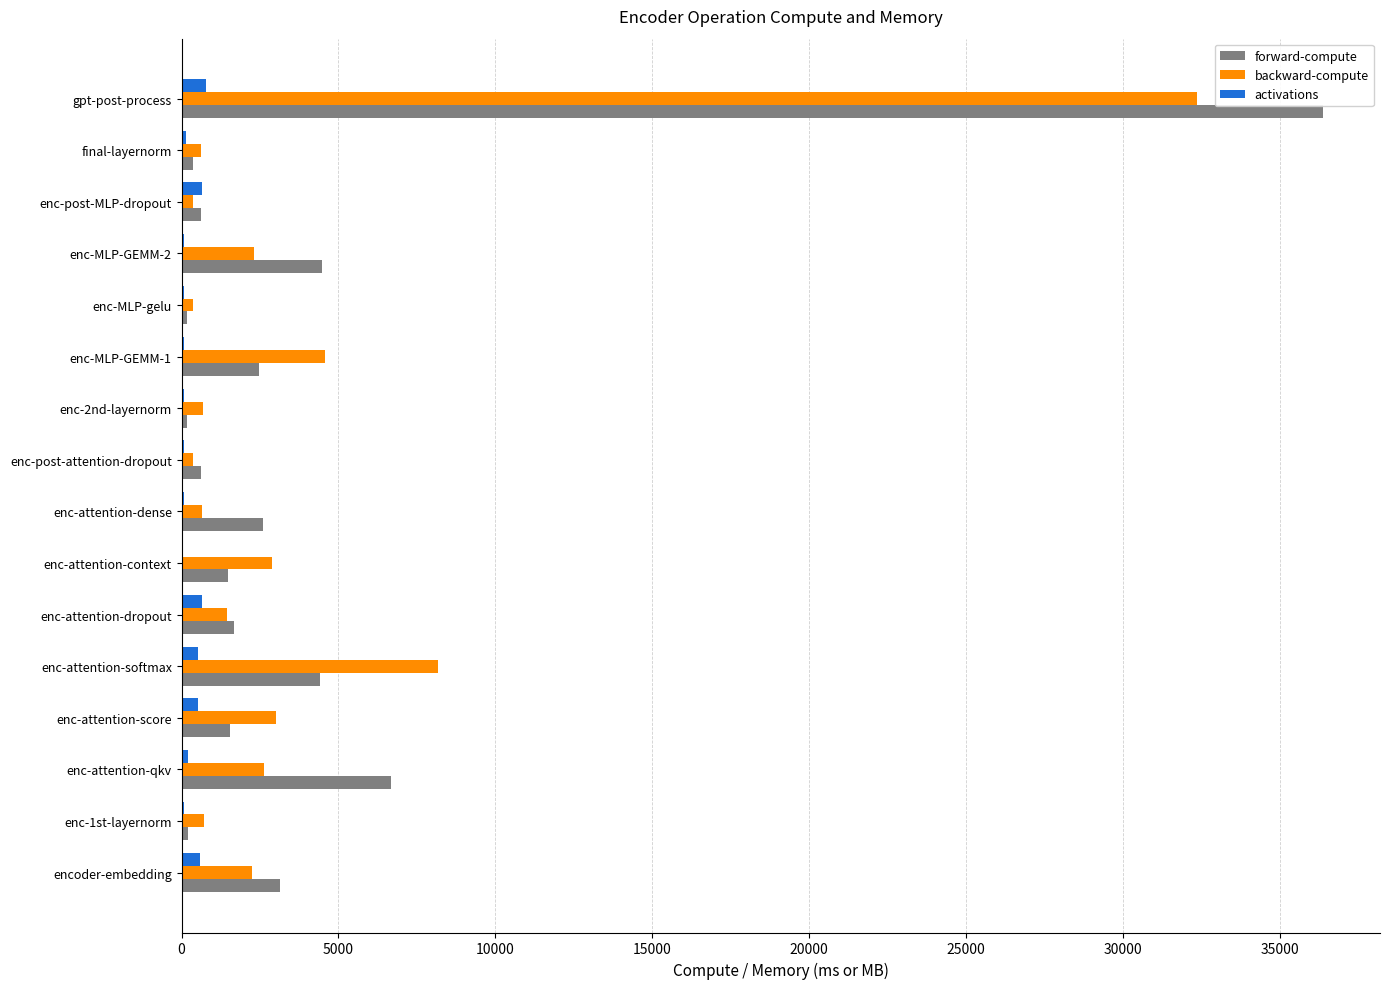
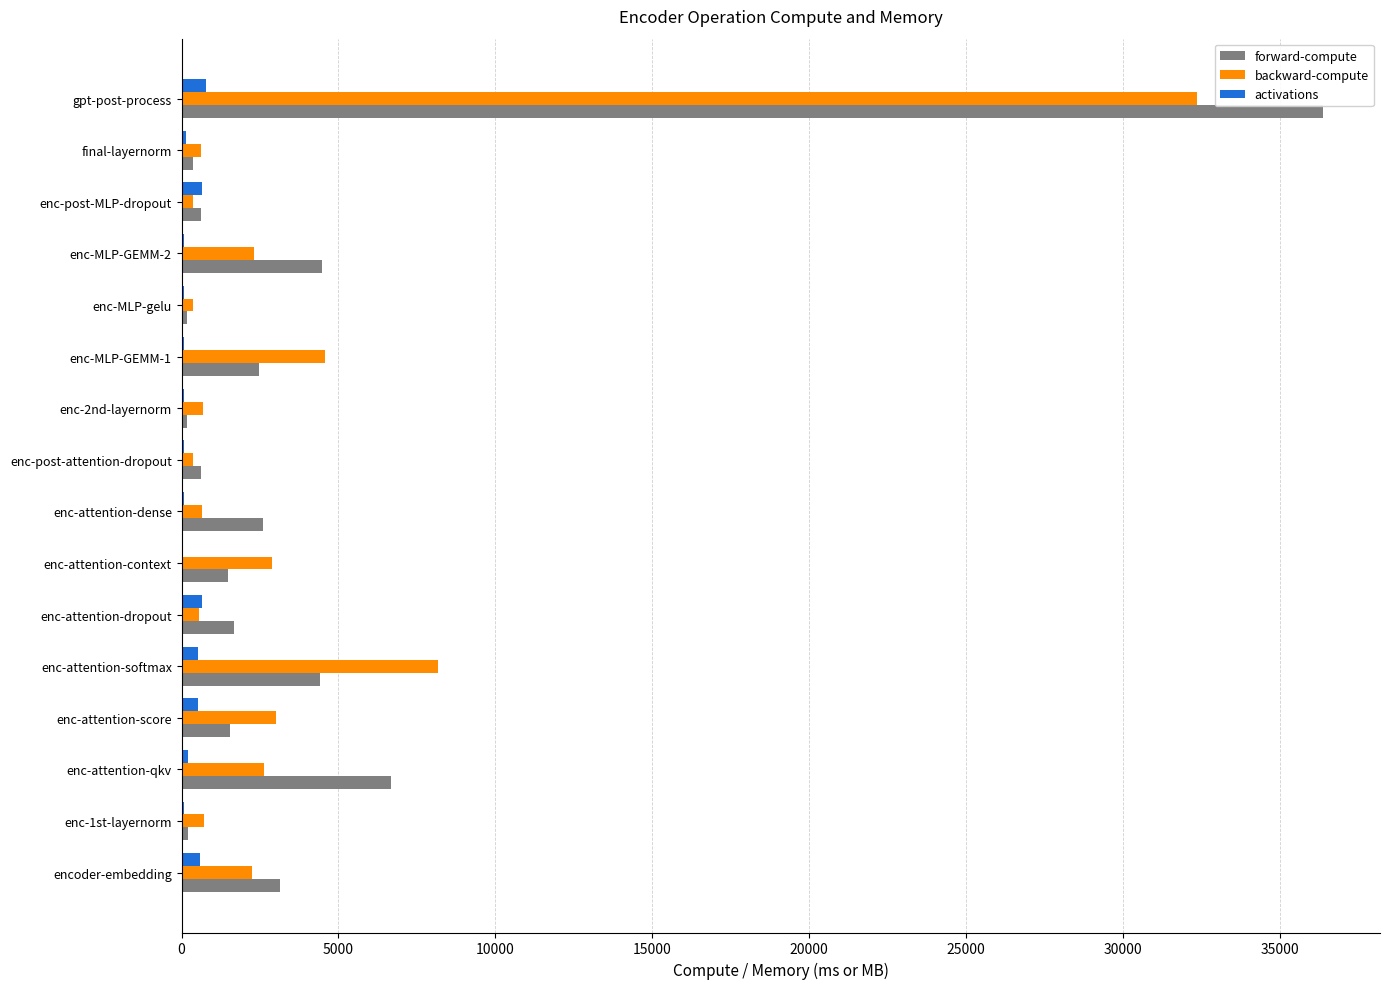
backward-compute, enc-attention-dropout: 1500 -> 600
